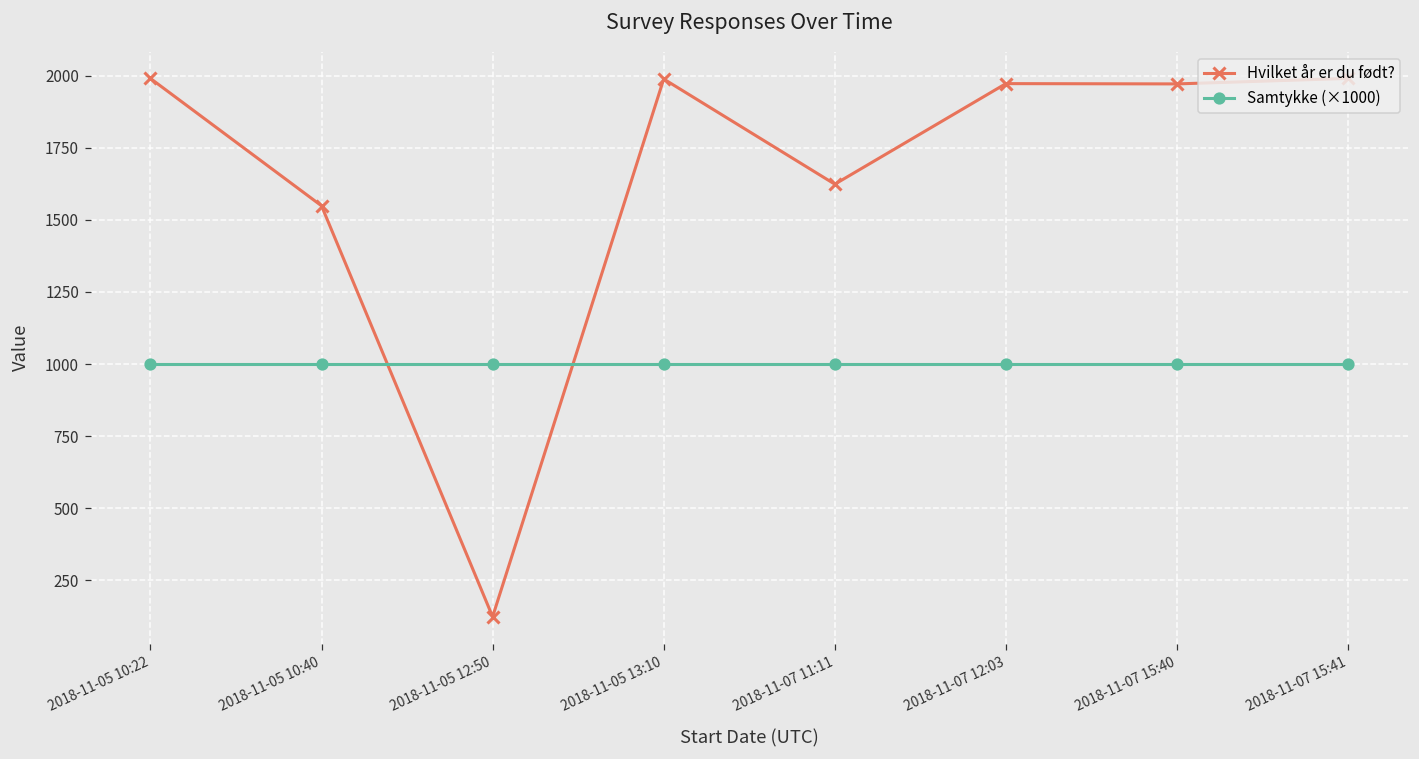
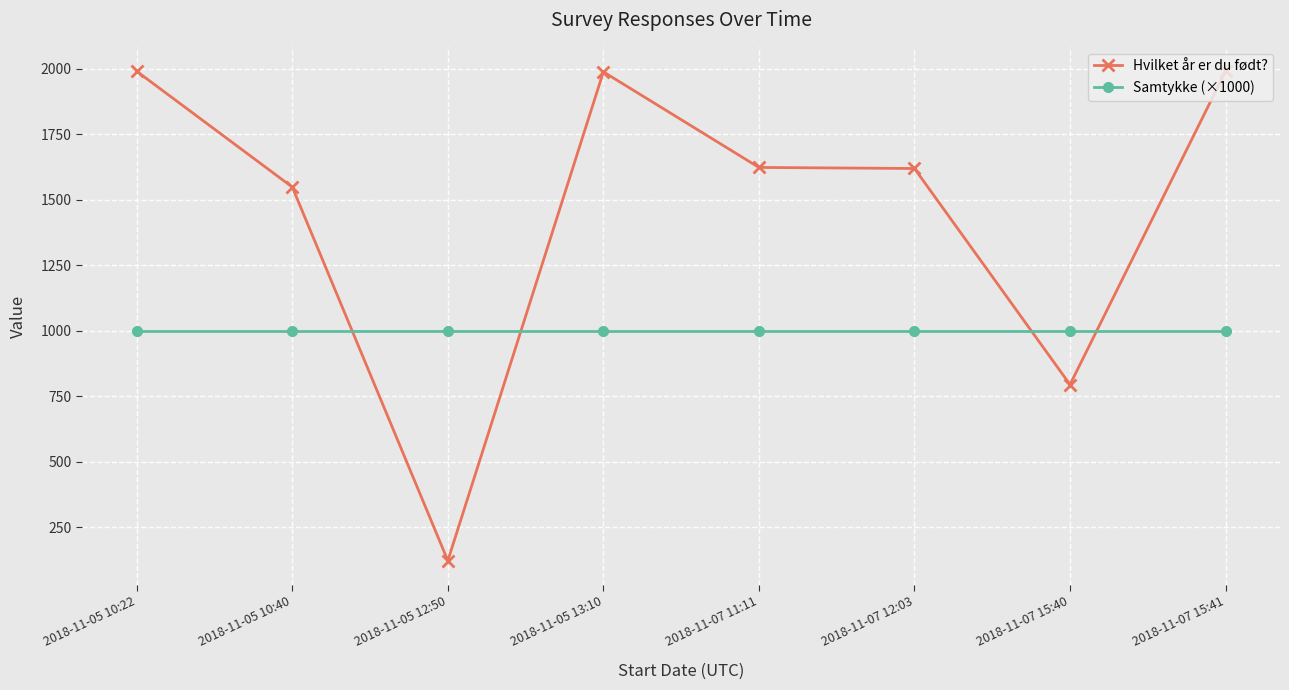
Hvilket år er du født?, 2018-11-07 12:03: 1970 -> 1620
Hvilket år er du født?, 2018-11-07 15:40: 1970 -> 800
